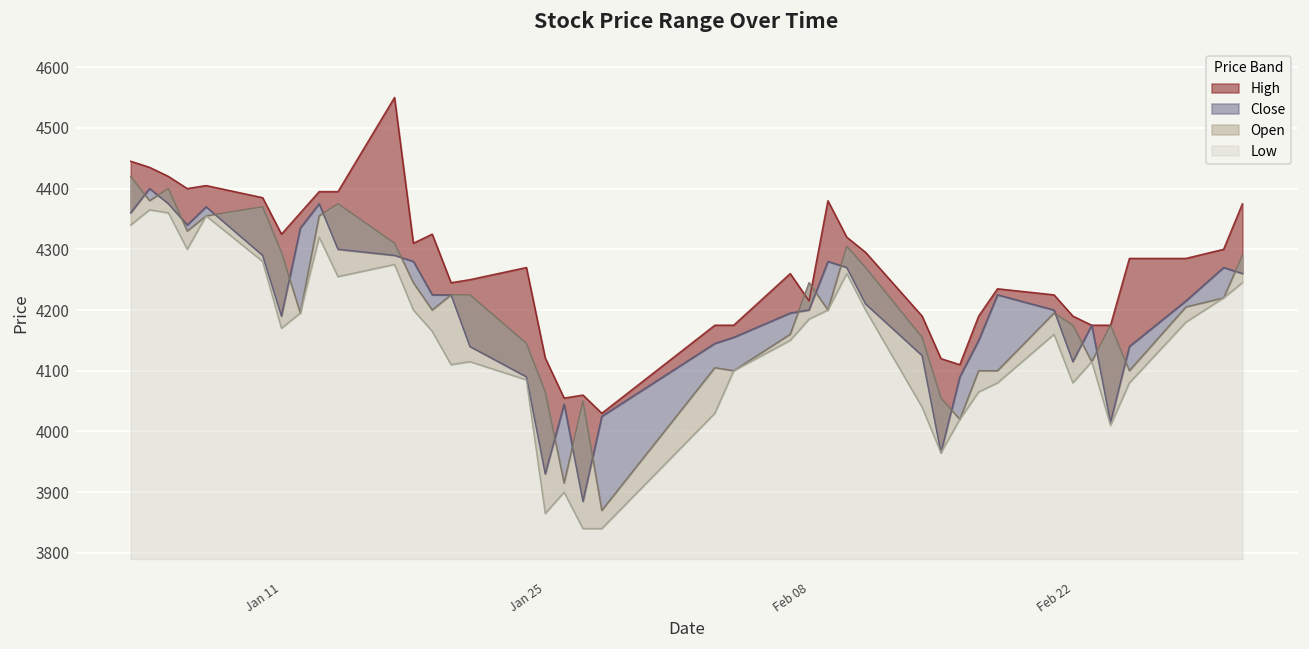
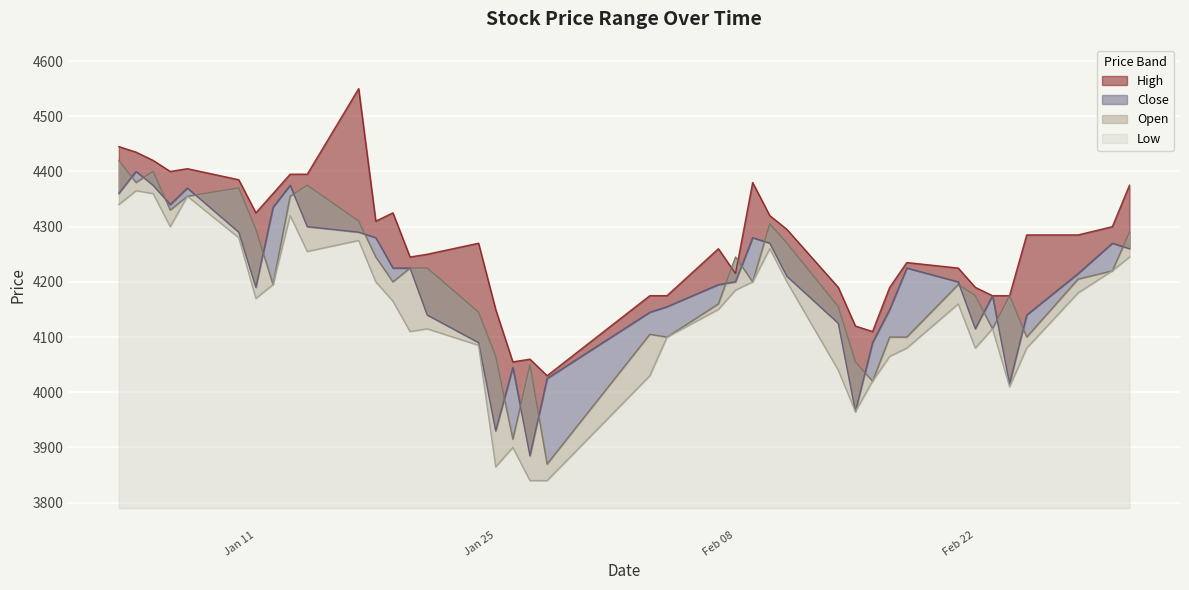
High, Jan 25: 4120 -> 4150
